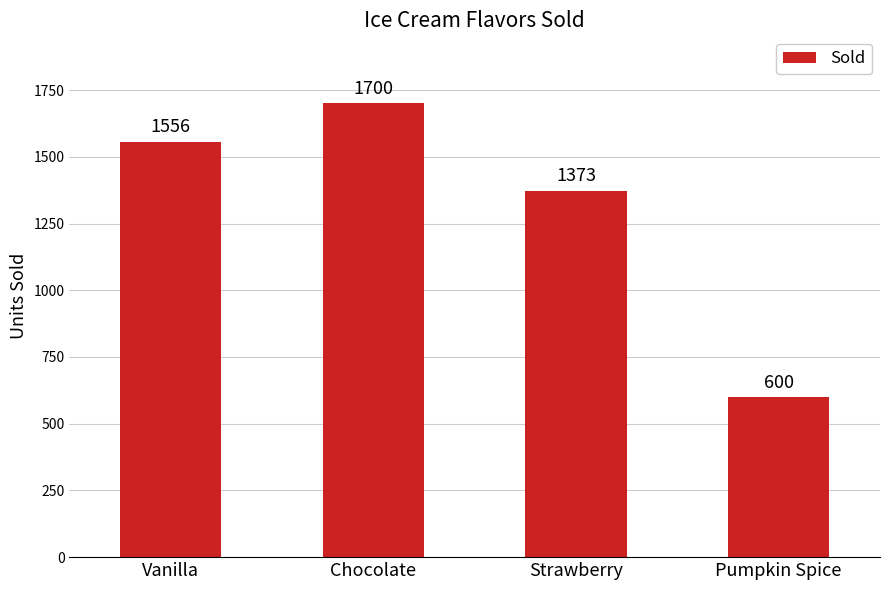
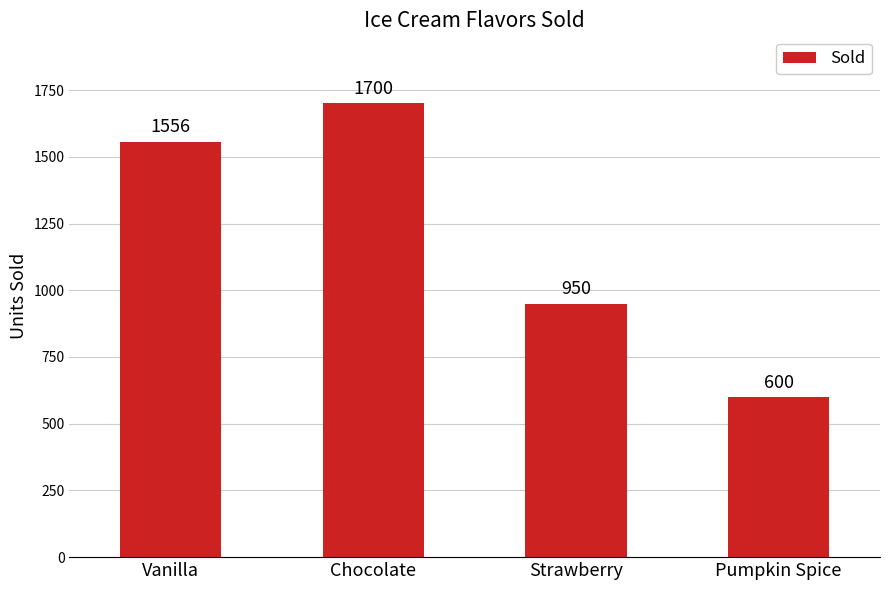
Strawberry: 1373 -> 950
